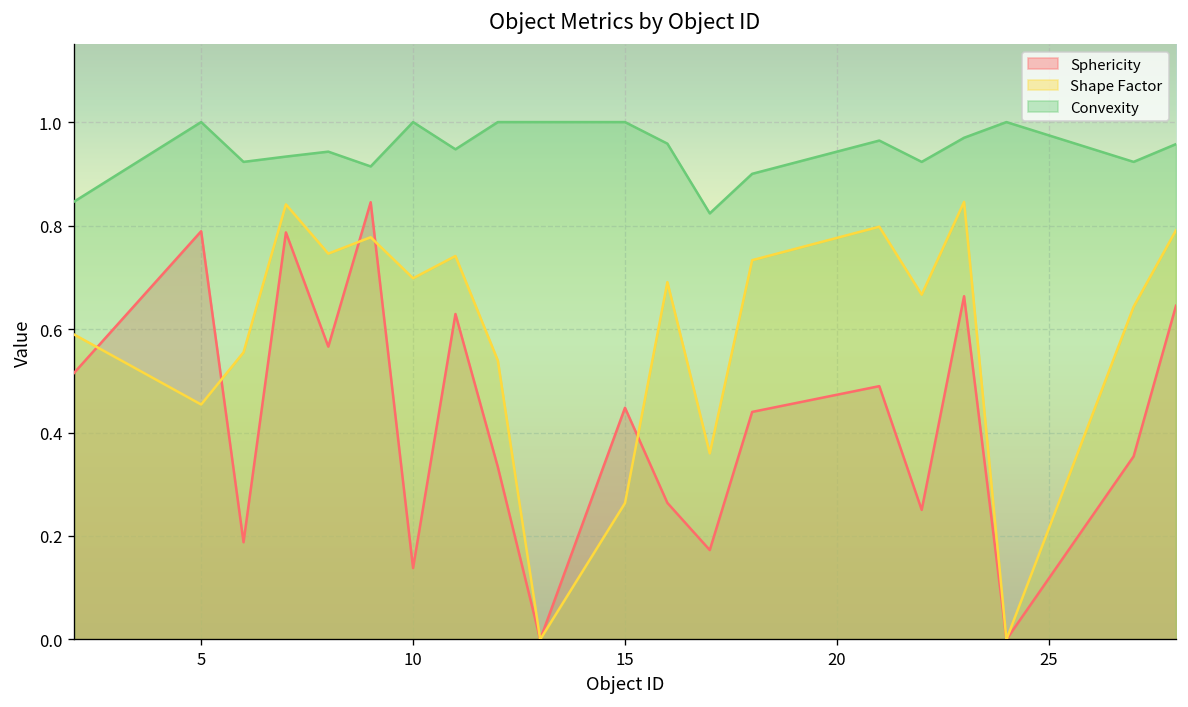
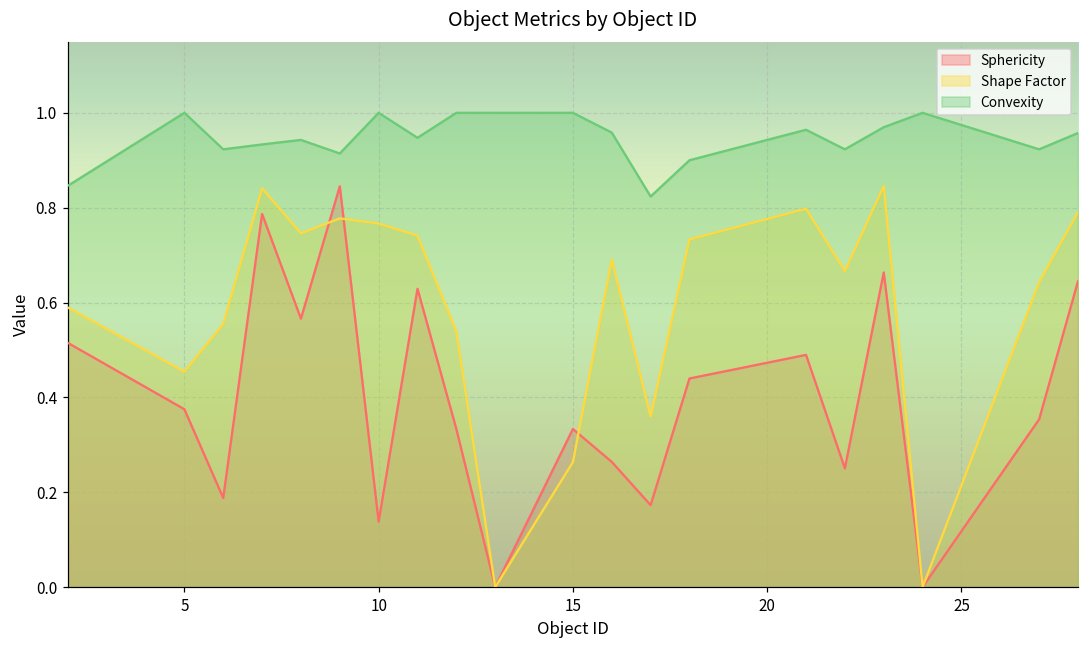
Sphericity, 5: 0.79 -> 0.38
Shape Factor, 10: 0.70 -> 0.77
Sphericity, 15: 0.45 -> 0.33
